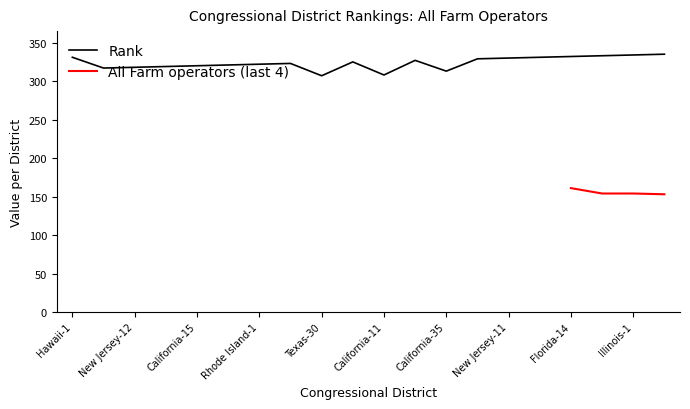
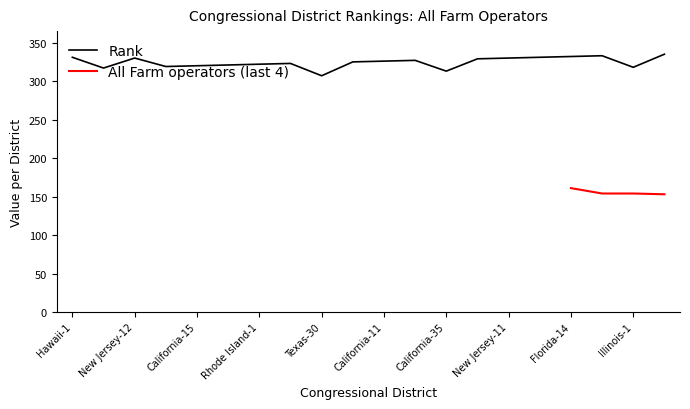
Rank, New Jersey-12: 320 -> 330
Rank, California-11: 310 -> 330
Rank, Illinois-1: 330 -> 320
